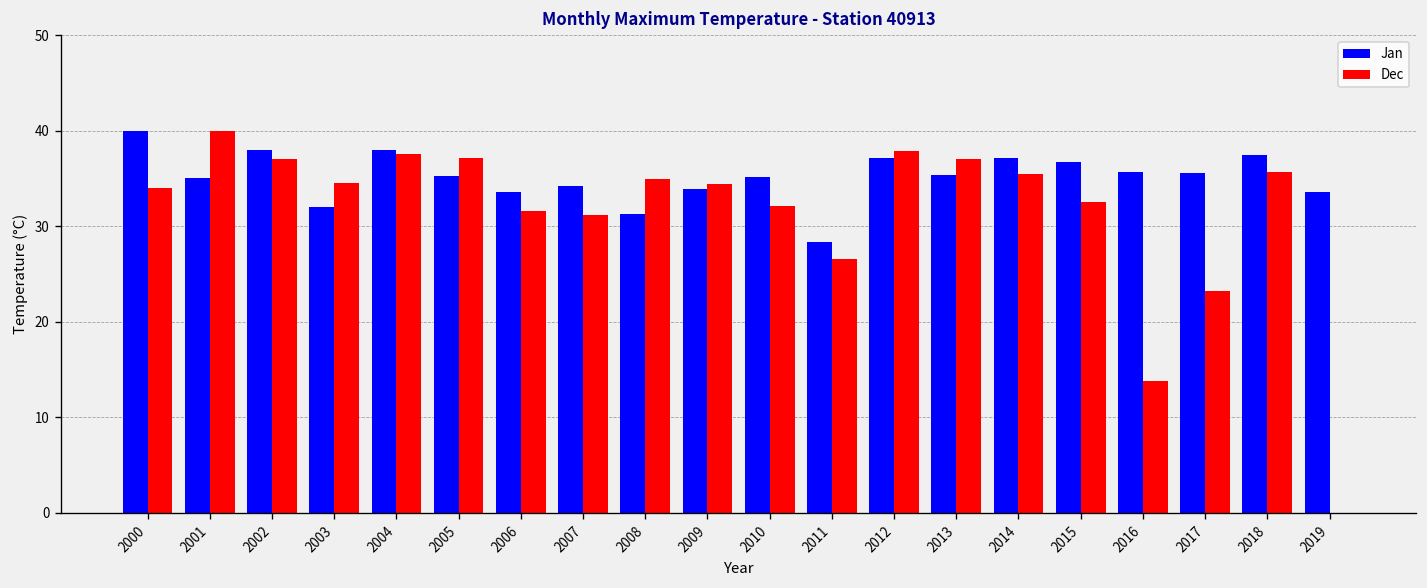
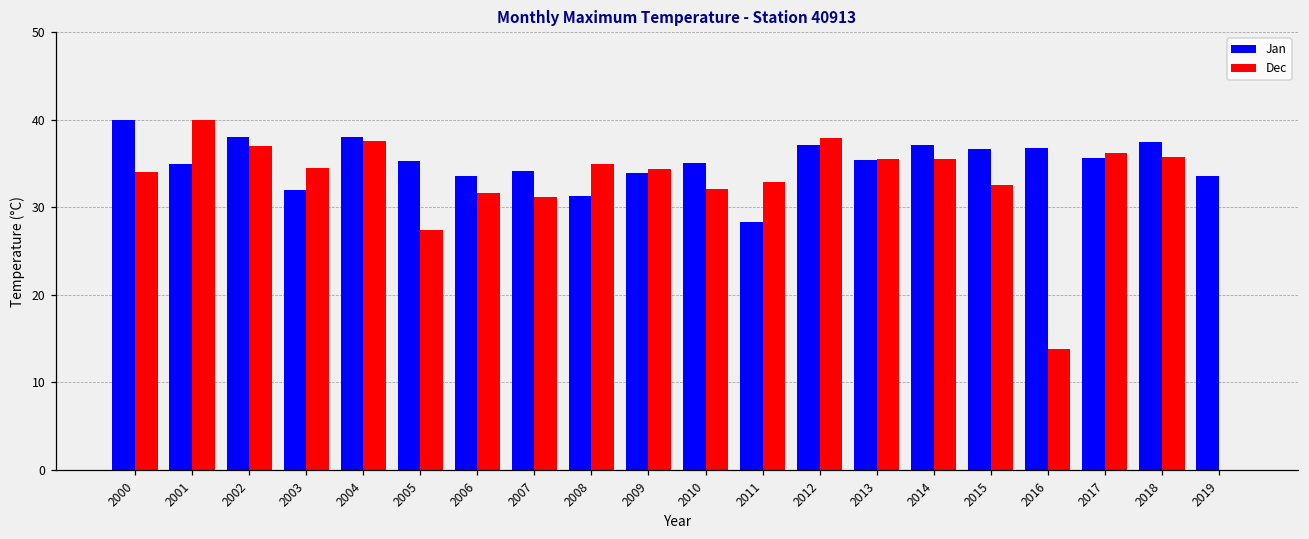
Dec, 2005: 37 -> 27
Dec, 2011: 27 -> 33
Dec, 2013: 37 -> 36
Jan, 2016: 36 -> 37
Dec, 2017: 23 -> 36
